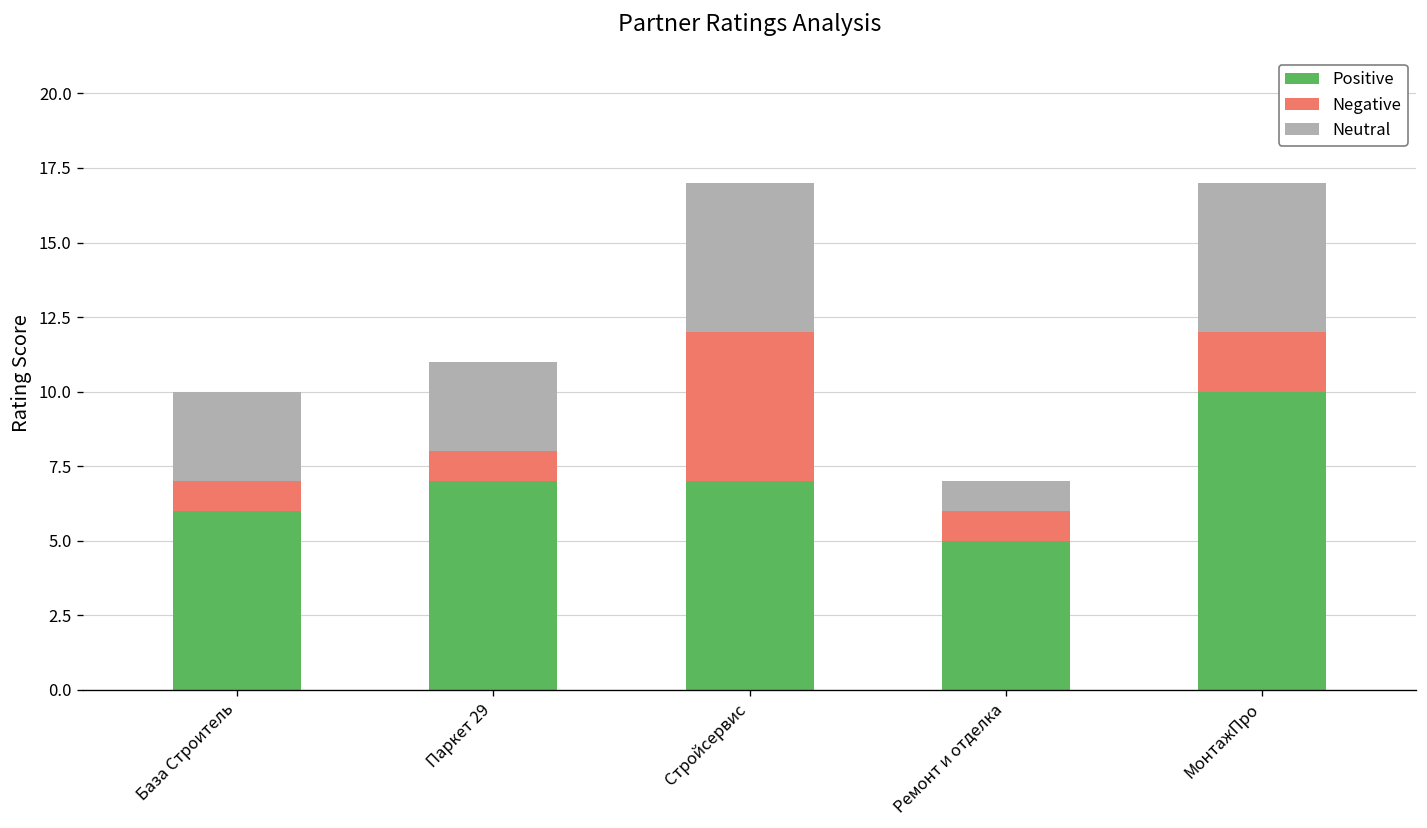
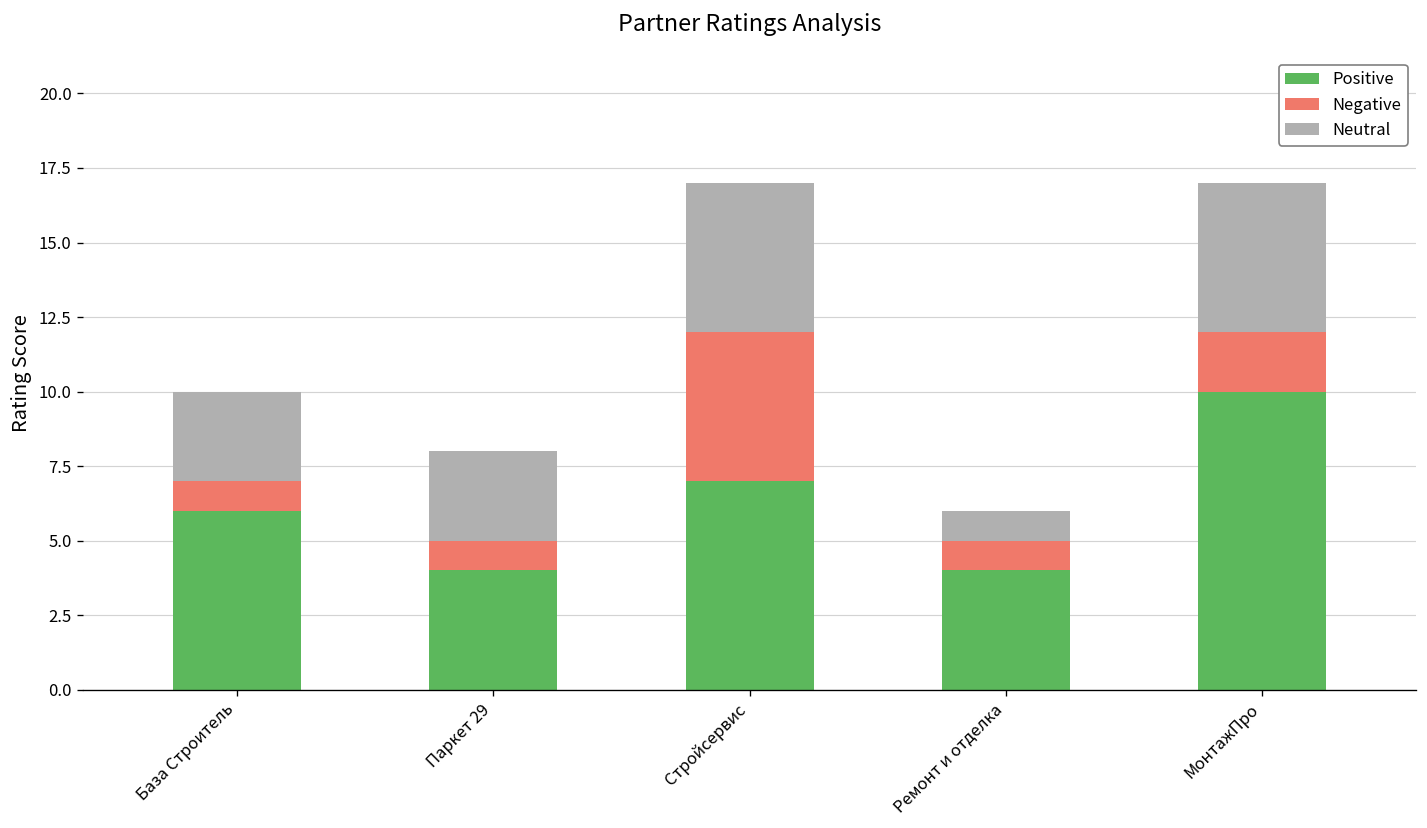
Positive, Паркет 29: 7 -> 4
Positive, Ремонт и отделка: 5 -> 4
